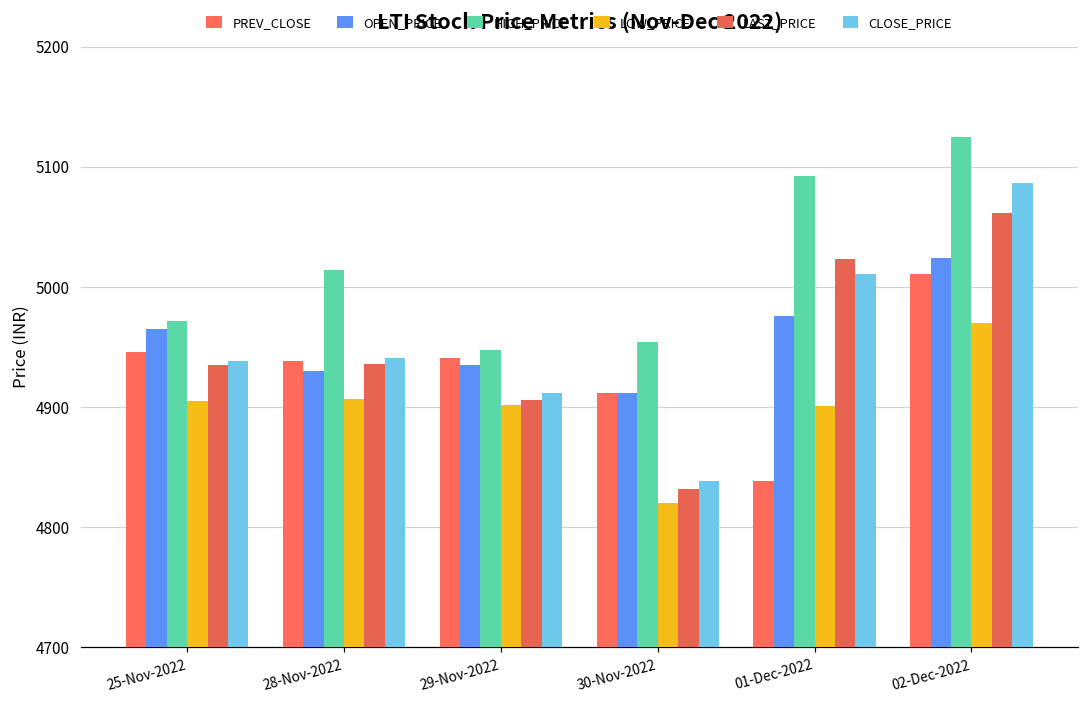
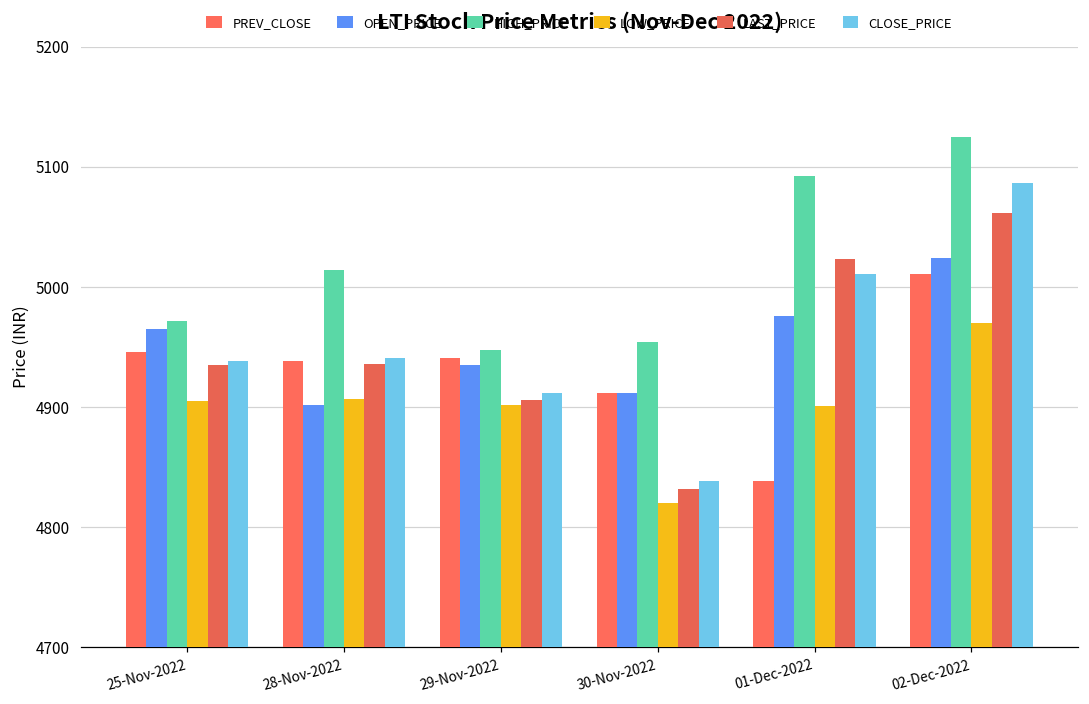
OPEN_PRICE, 28-Nov-2022: 4930 -> 4902
